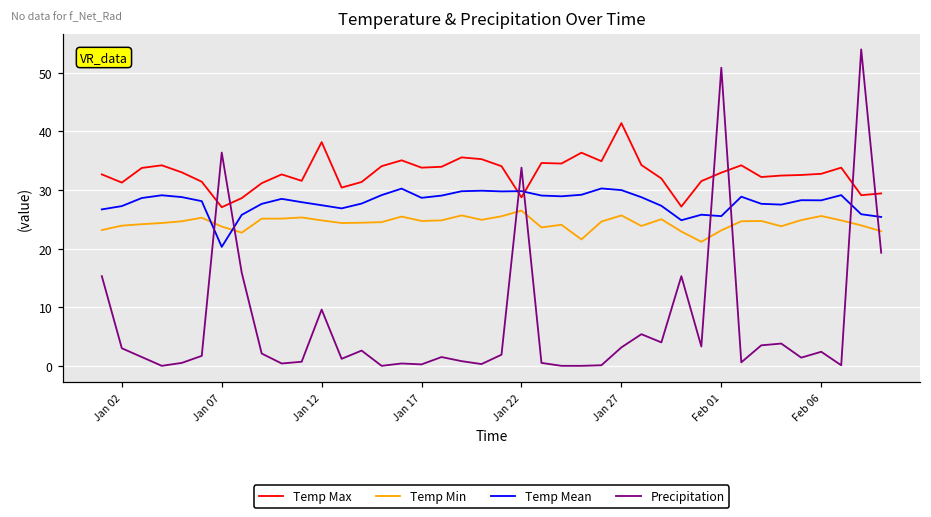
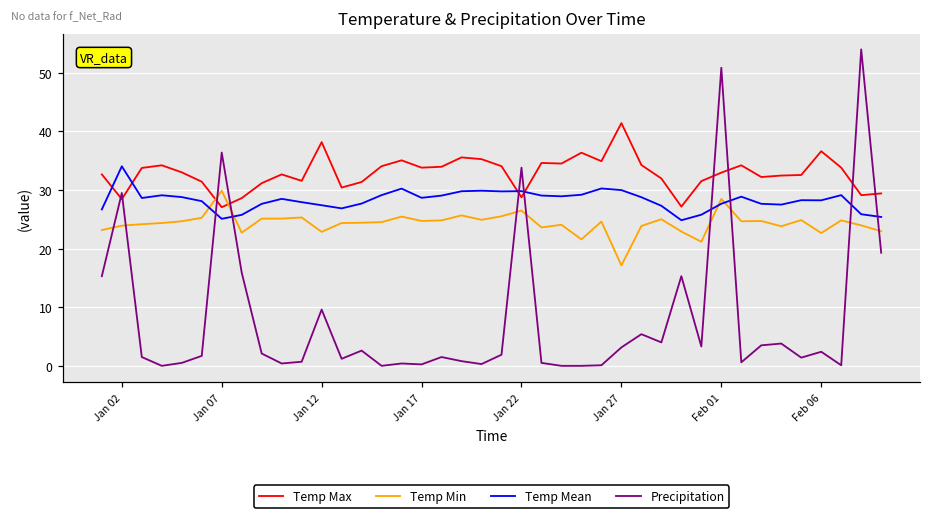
Temp Max, Jan 02: 31 -> 28
Temp Mean, Jan 02: 27 -> 34
Precipitation, Jan 02: 3 -> 30
Temp Min, Jan 07: 24 -> 30
Temp Mean, Jan 07: 20 -> 25
Temp Min, Jan 12: 25 -> 23
Temp Min, Jan 27: 26 -> 17
Temp Min, Feb 01: 23 -> 28
Temp Mean, Feb 01: 26 -> 28
Temp Max, Feb 06: 33 -> 37
Temp Min, Feb 06: 26 -> 23
